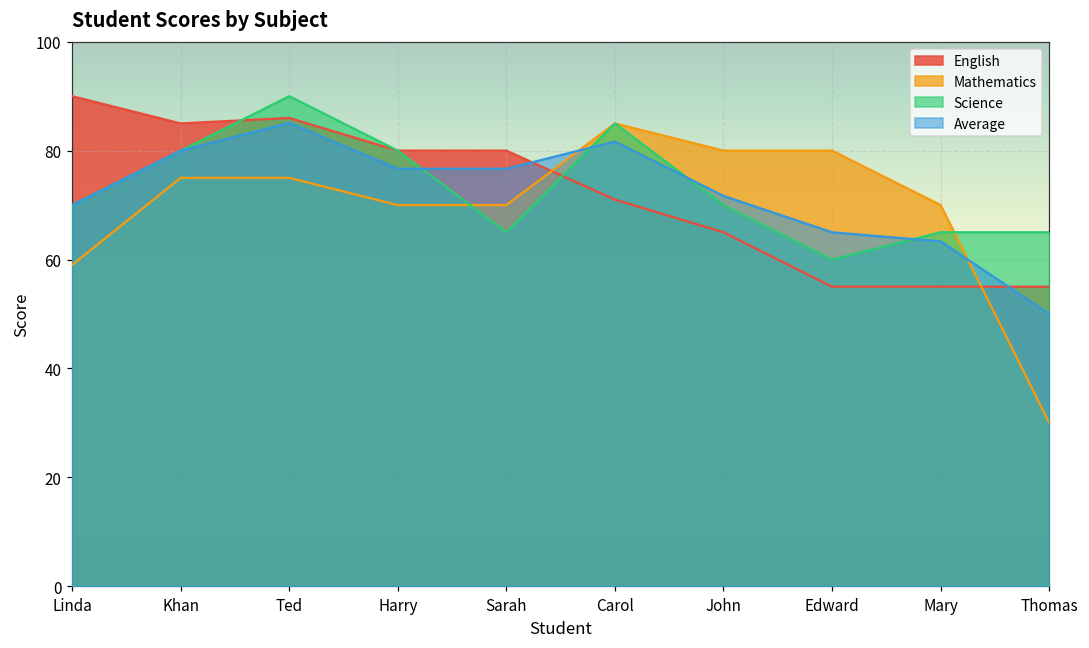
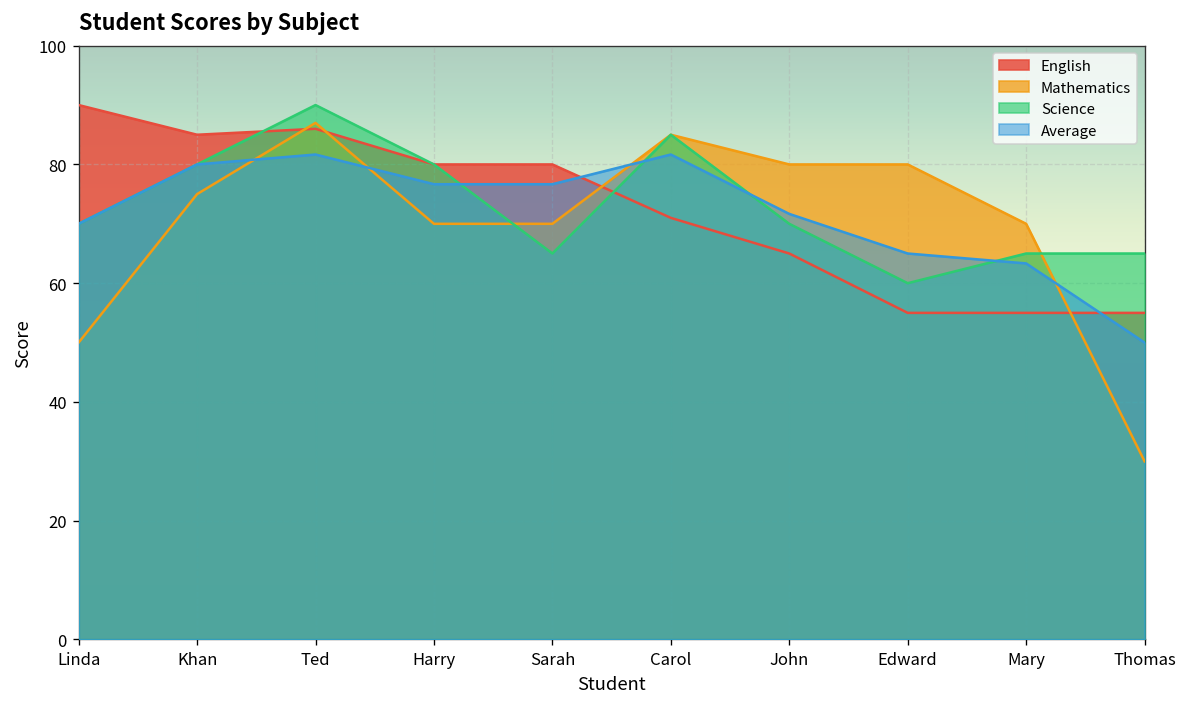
Mathematics, Linda: 59 -> 50
Mathematics, Ted: 75 -> 87
Average, Ted: 85 -> 82
